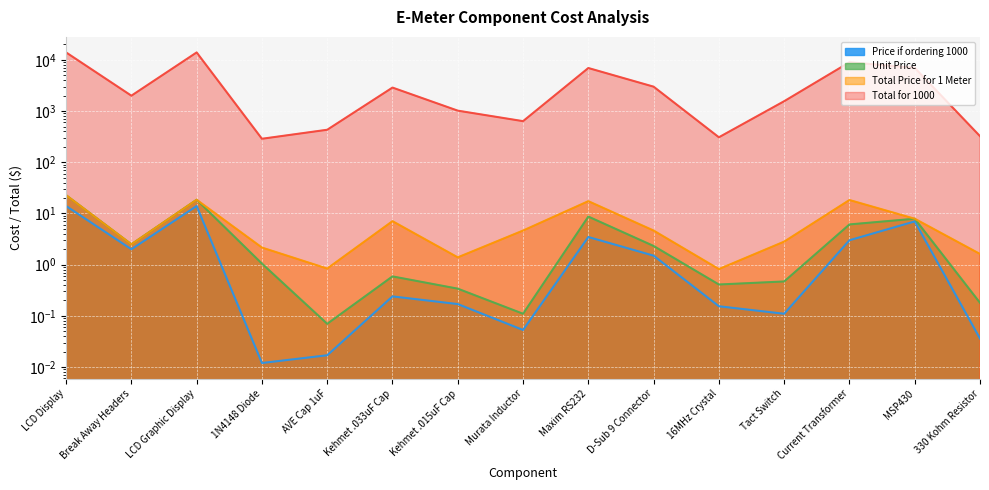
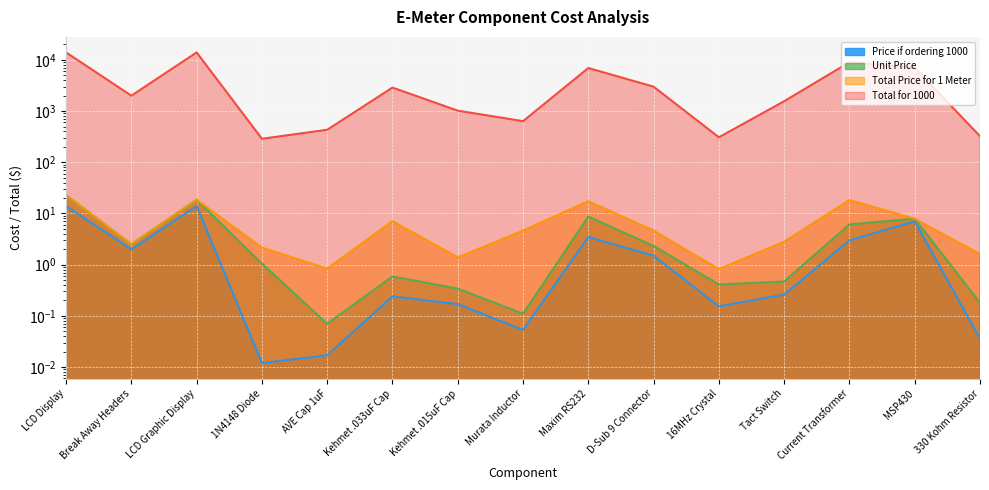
Price if ordering 1000, Tact Switch: 0.11 -> 0.3
